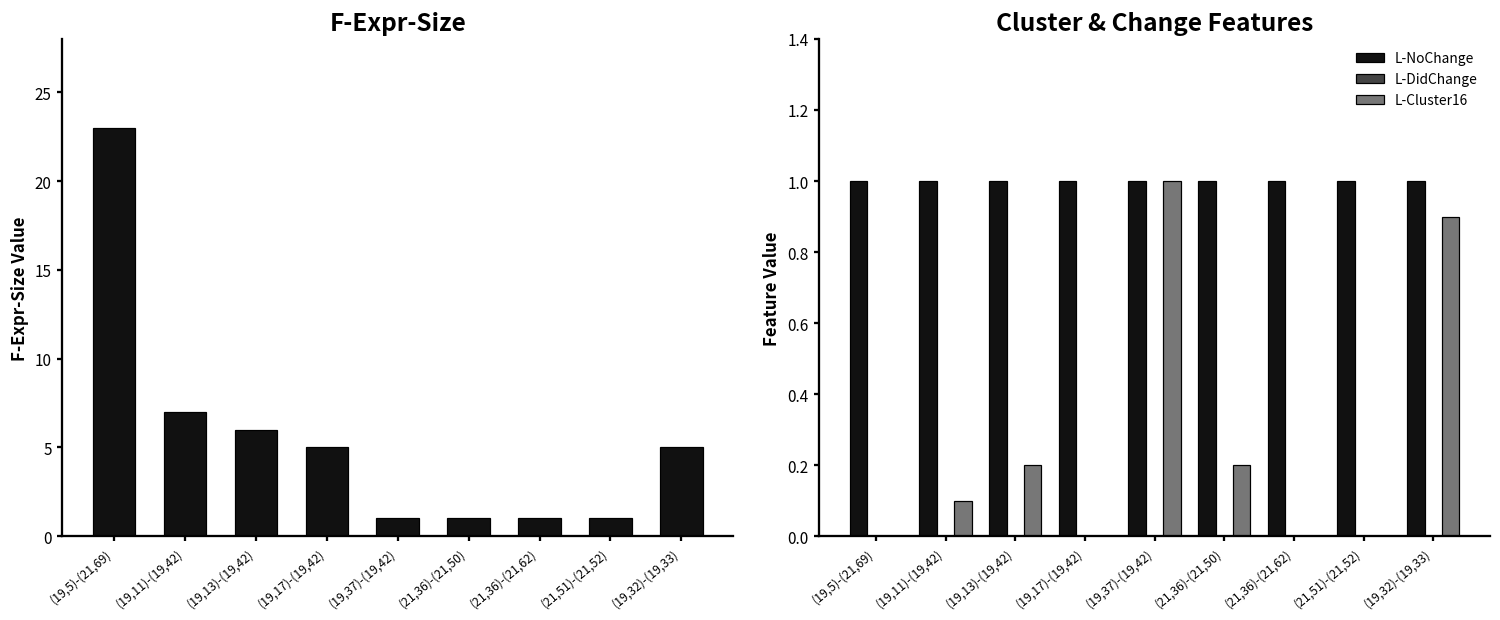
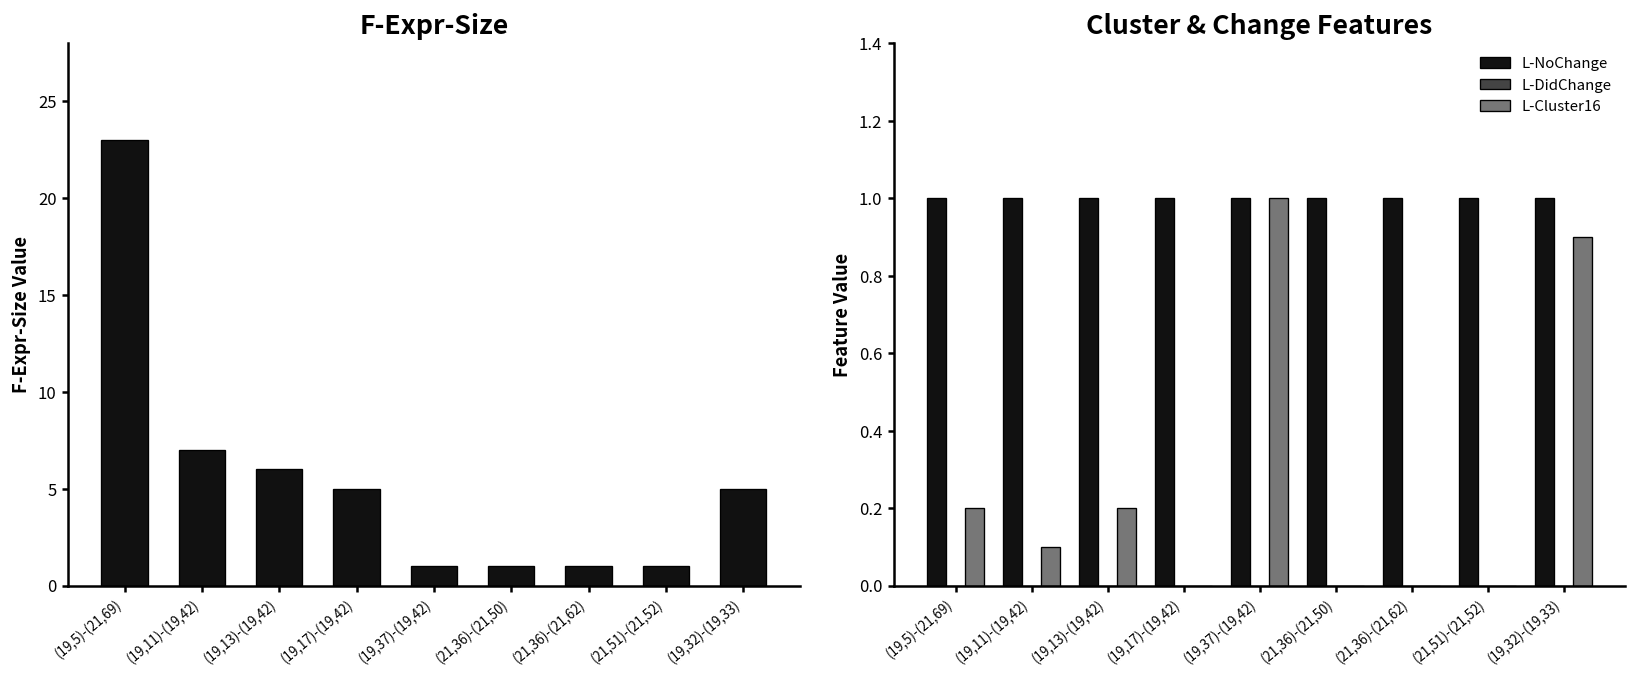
Cluster & Change Features, L-Cluster16, (19,5)-(21,69): 0.0 -> 0.2
Cluster & Change Features, L-Cluster16, (21,36)-(21,50): 0.2 -> 0.0
